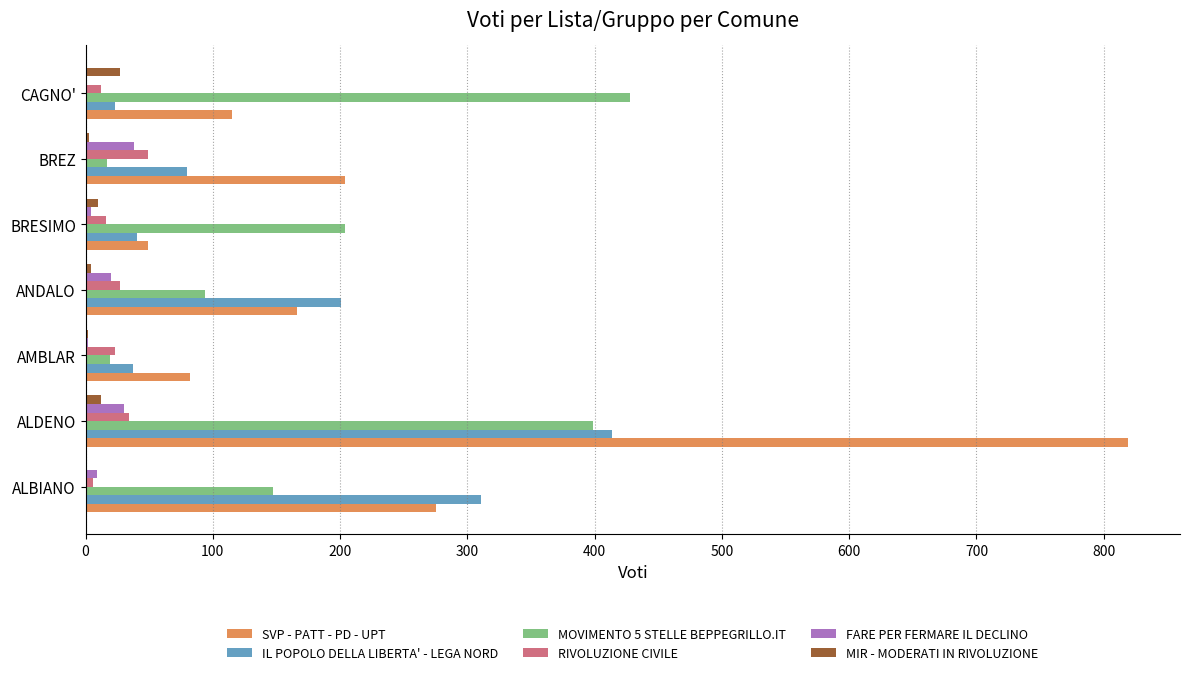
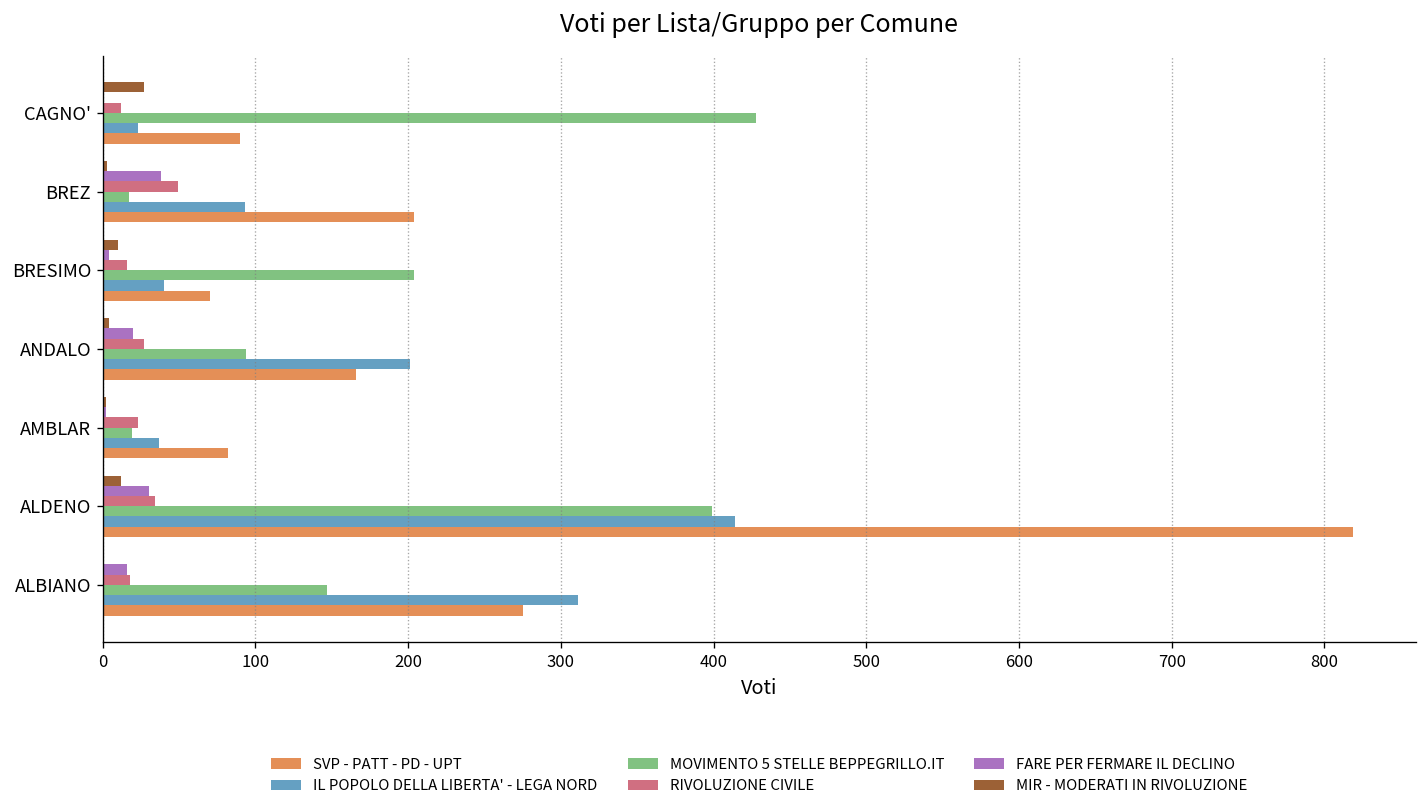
SVP - PATT - PD - UPT, CAGNO': 115 -> 90
IL POPOLO DELLA LIBERTA' - LEGA NORD, BREZ: 80 -> 93
SVP - PATT - PD - UPT, BRESIMO: 49 -> 70
FARE PER FERMARE IL DECLINO, ALBIANO: 9 -> 16
RIVOLUZIONE CIVILE, ALBIANO: 6 -> 18
